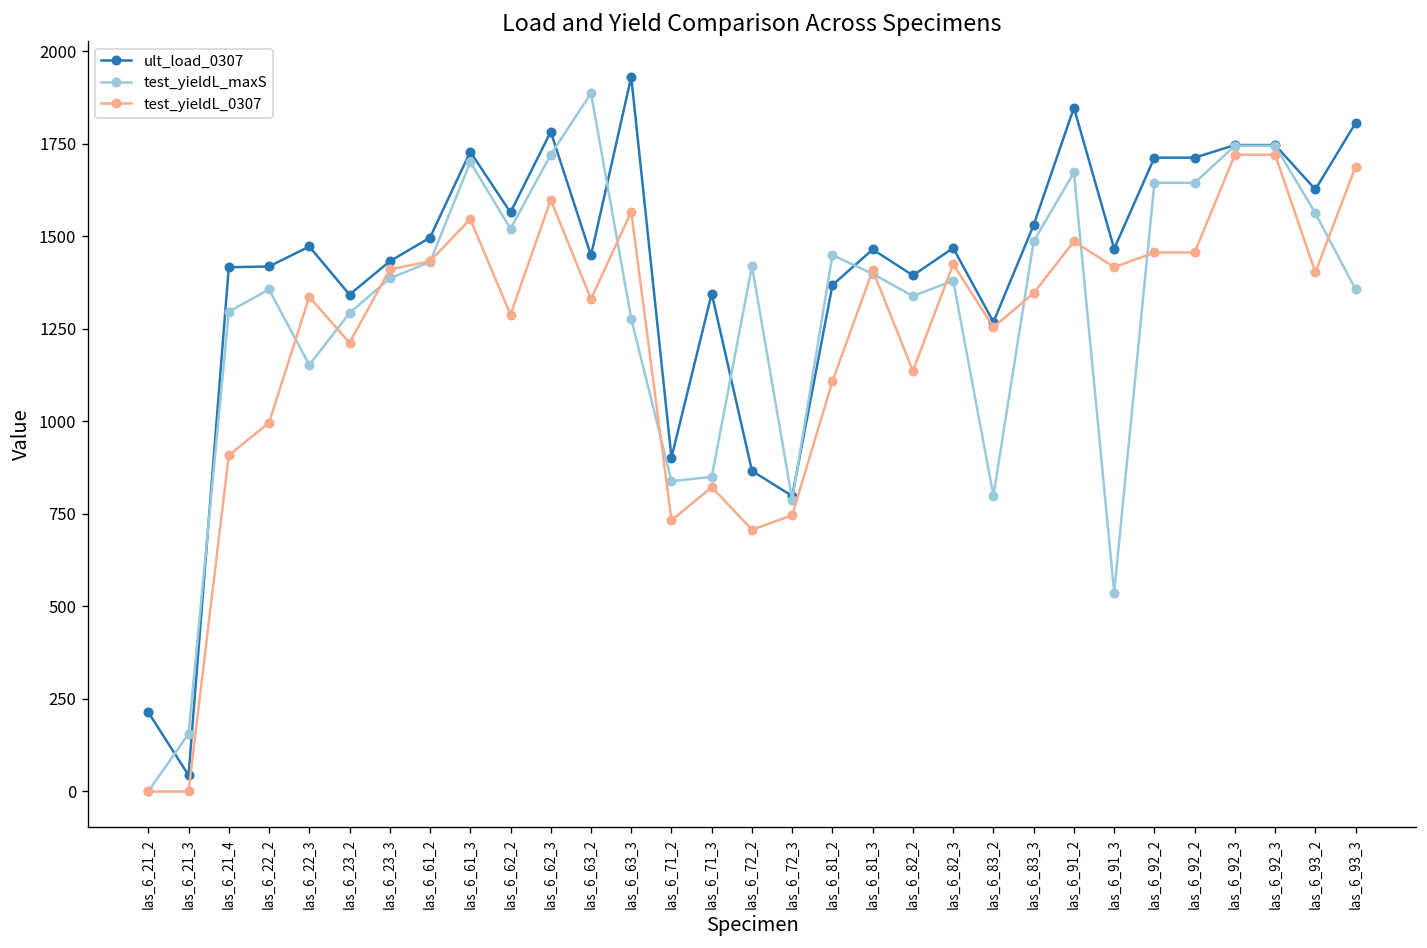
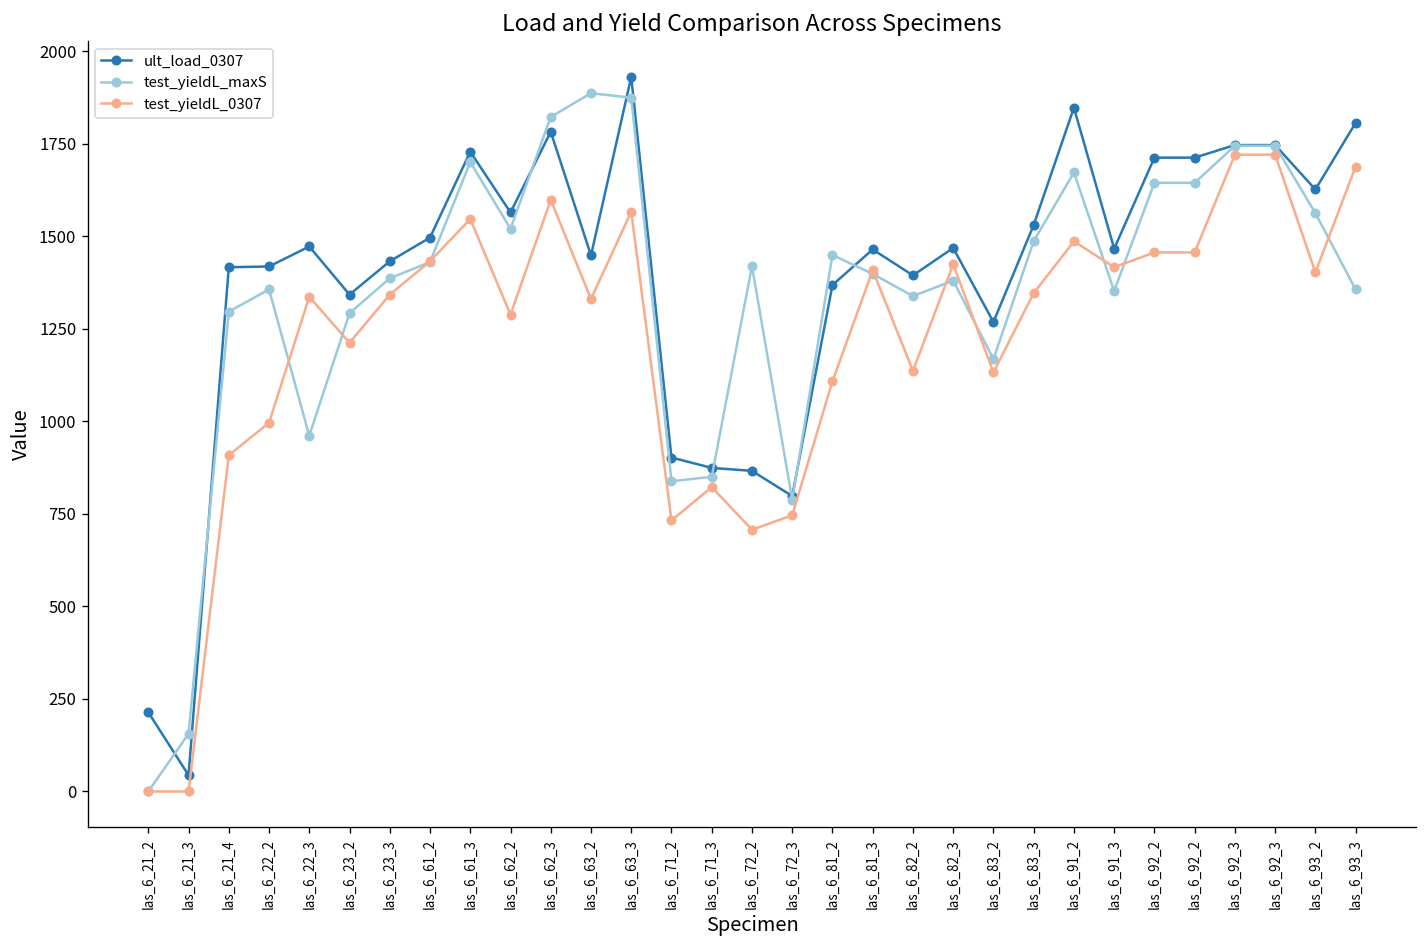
test_yieldL_maxS, las_6_22_3: 1150 -> 960
test_yieldL_0307, las_6_23_3: 1410 -> 1340
test_yieldL_maxS, las_6_62_3: 1720 -> 1820
test_yieldL_maxS, las_6_63_3: 1280 -> 1870
ult_load_0307, las_6_71_3: 1350 -> 870
test_yieldL_maxS, las_6_83_2: 800 -> 1170
test_yieldL_0307, las_6_83_2: 1250 -> 1130
test_yieldL_maxS, las_6_91_3: 540 -> 1350
